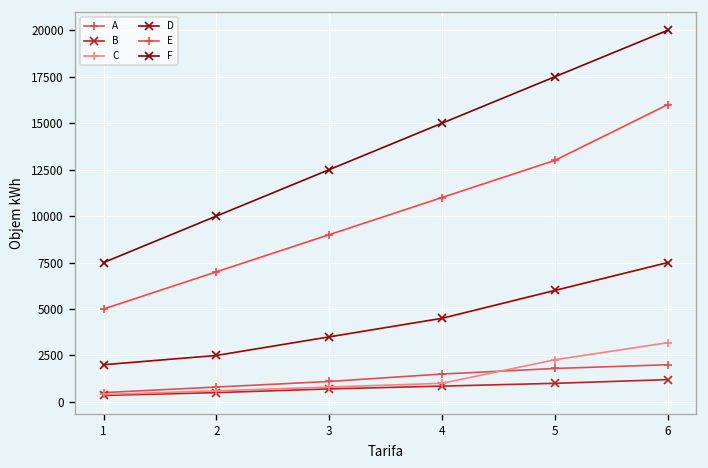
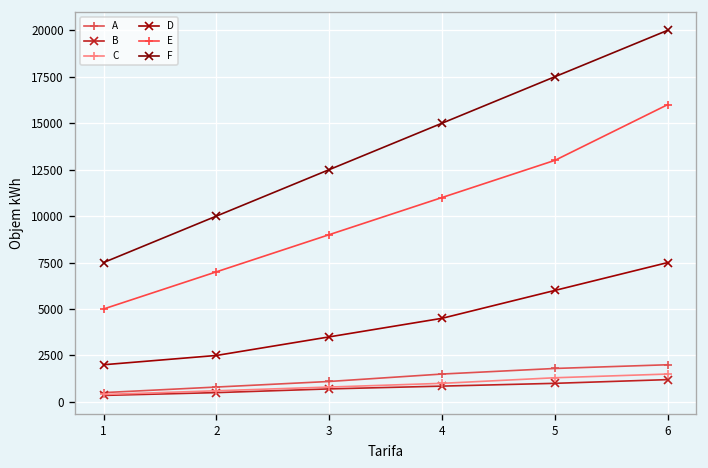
C, 5: 2300 -> 1300
C, 6: 3200 -> 1500
